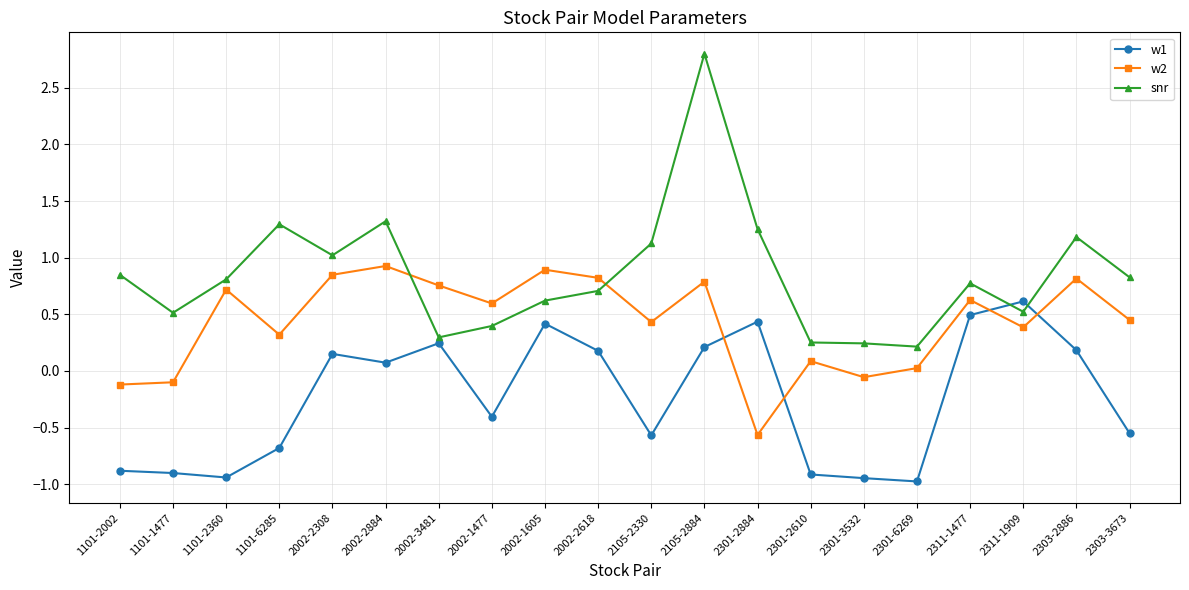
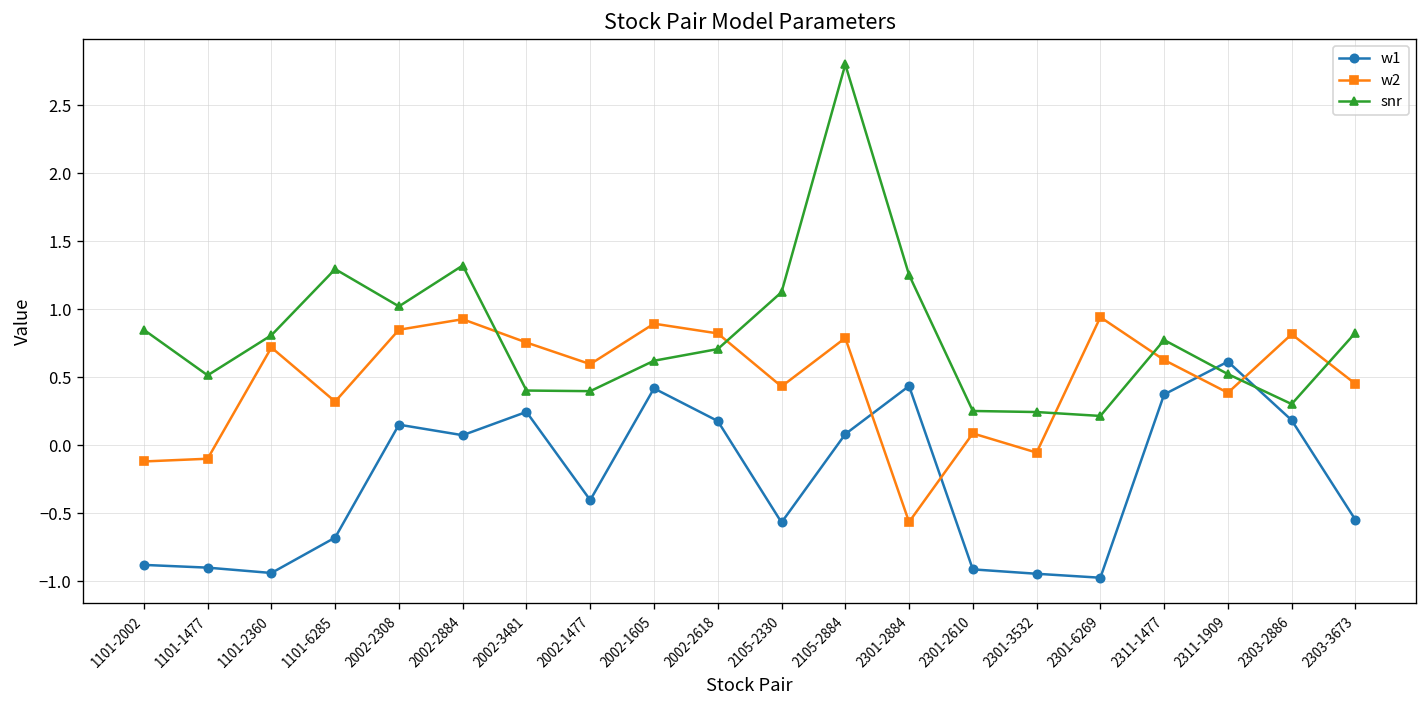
snr, 2002-3481: 0.30 -> 0.40
w1, 2105-2884: 0.21 -> 0.08
w2, 2301-6269: 0.03 -> 0.94
w1, 2311-1477: 0.49 -> 0.37
snr, 2303-2886: 1.18 -> 0.30
